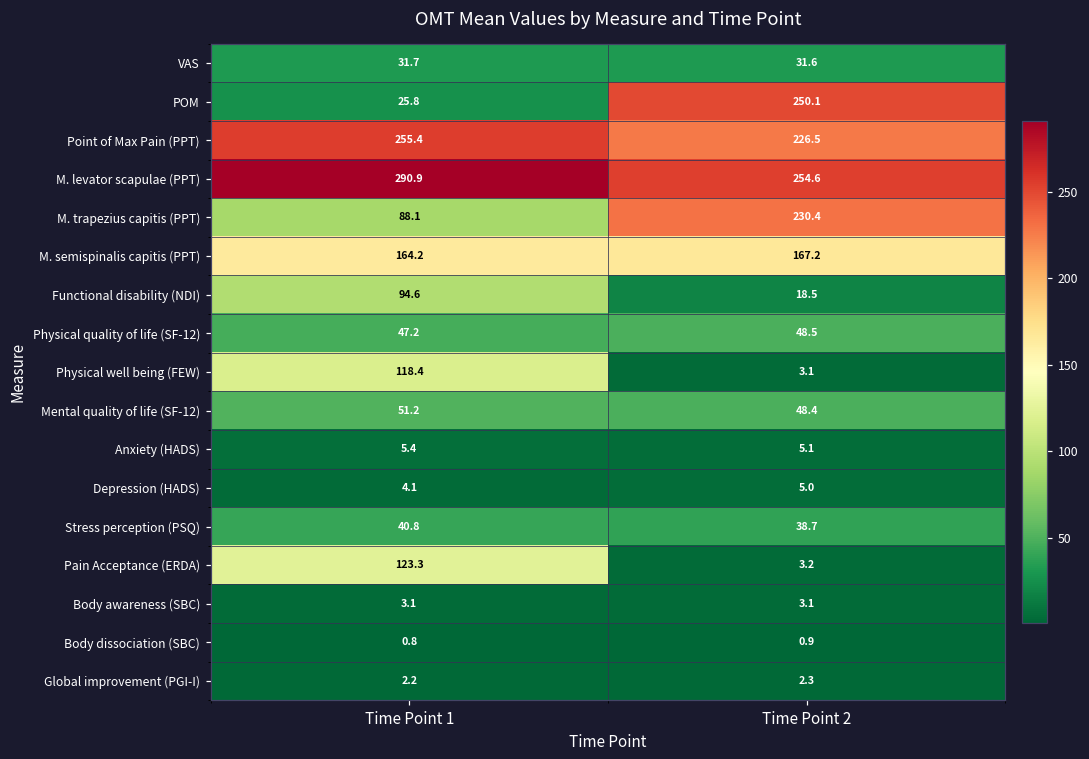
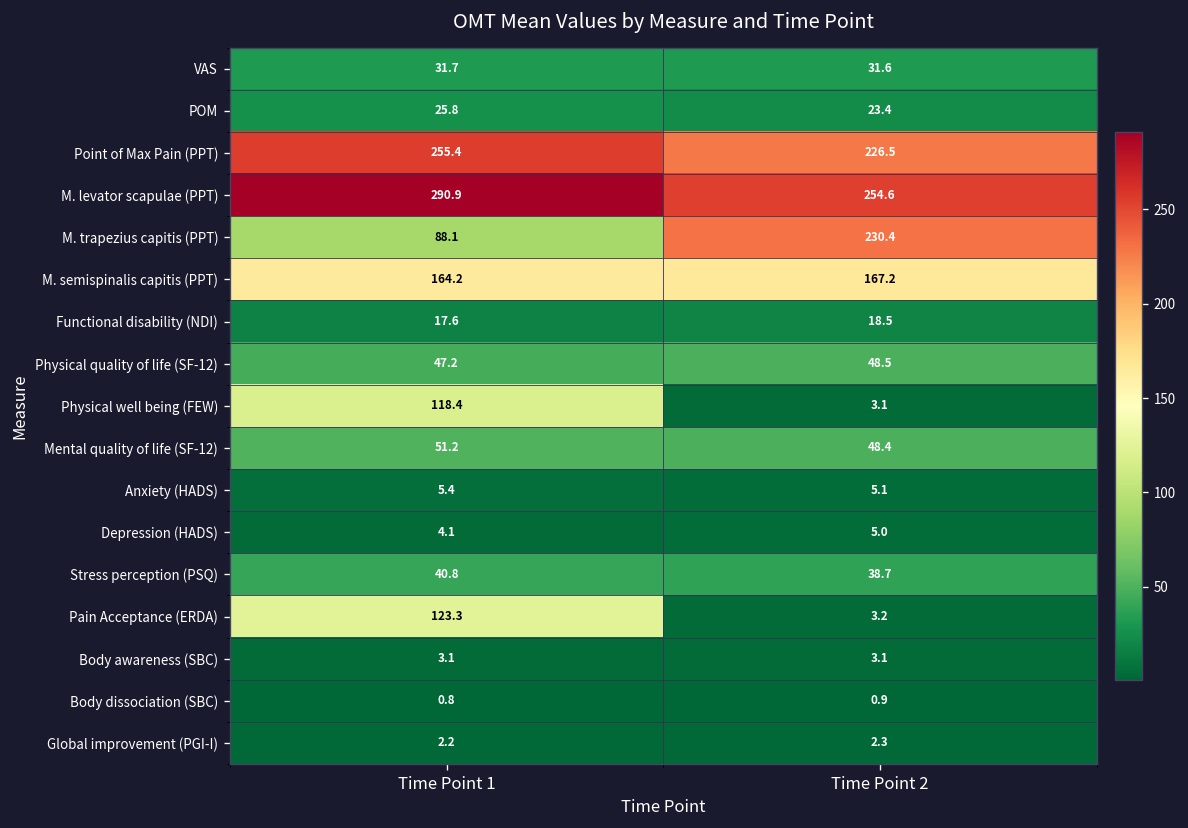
POM, Time Point 2: 250.1 -> 23.4
Functional disability (NDI), Time Point 1: 94.6 -> 17.6
